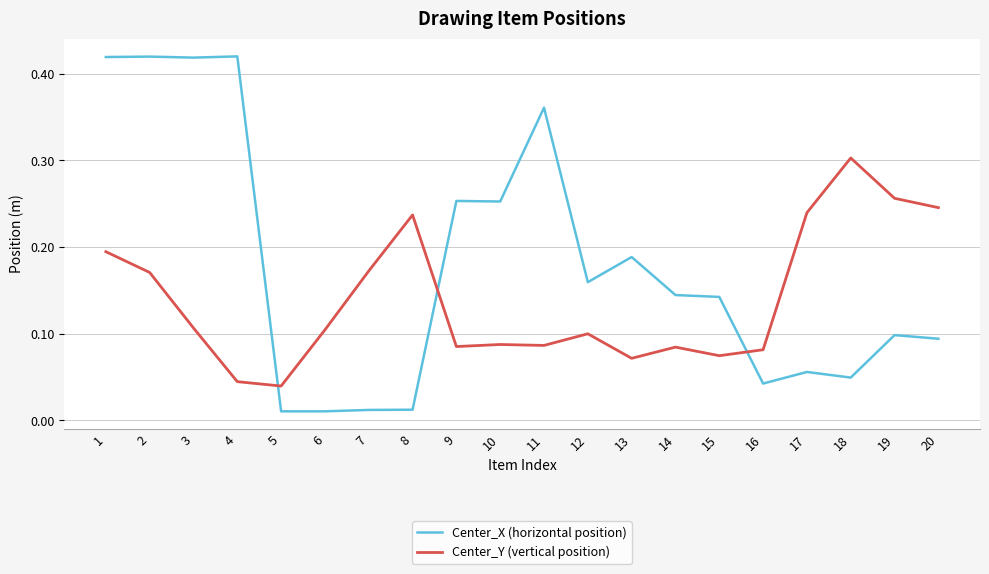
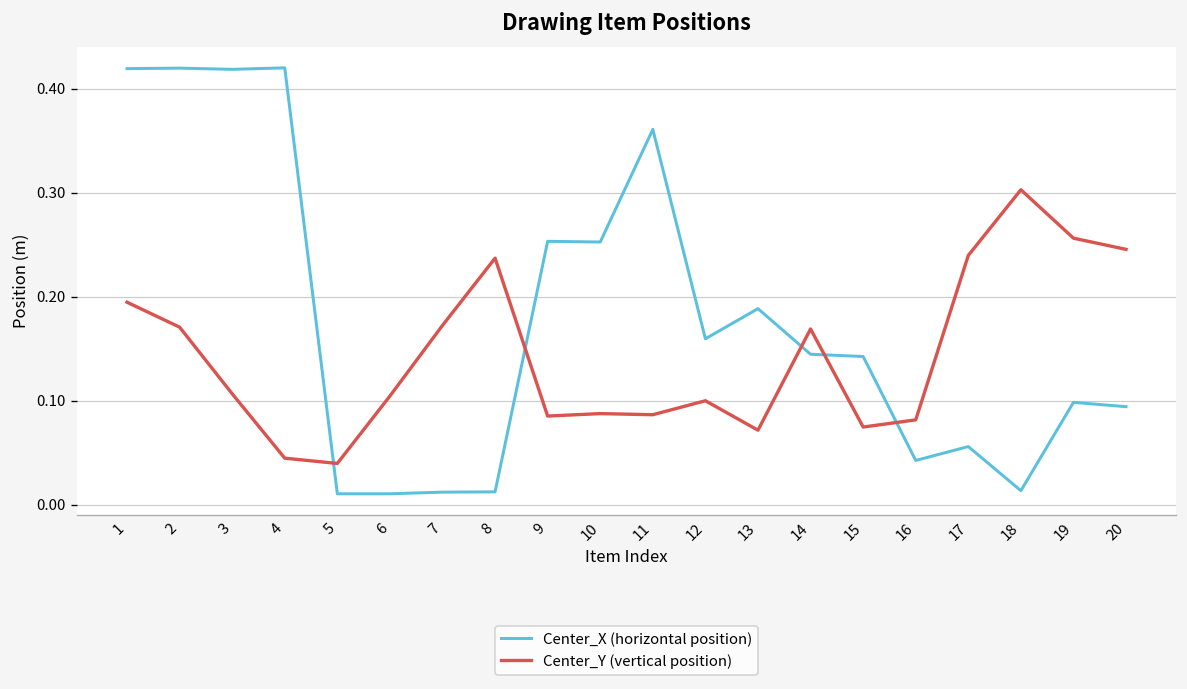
Center_Y (vertical position), 14: 0.08 -> 0.17
Center_X (horizontal position), 18: 0.05 -> 0.01
